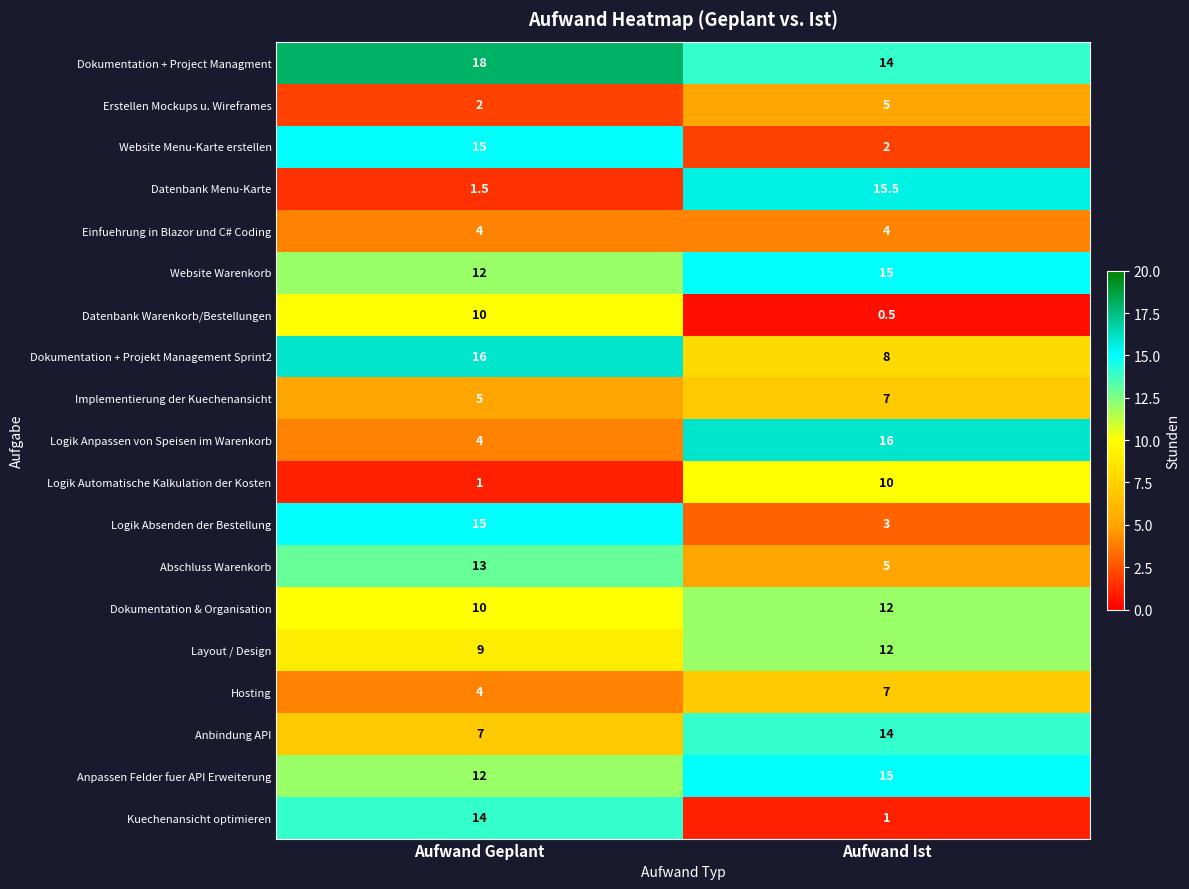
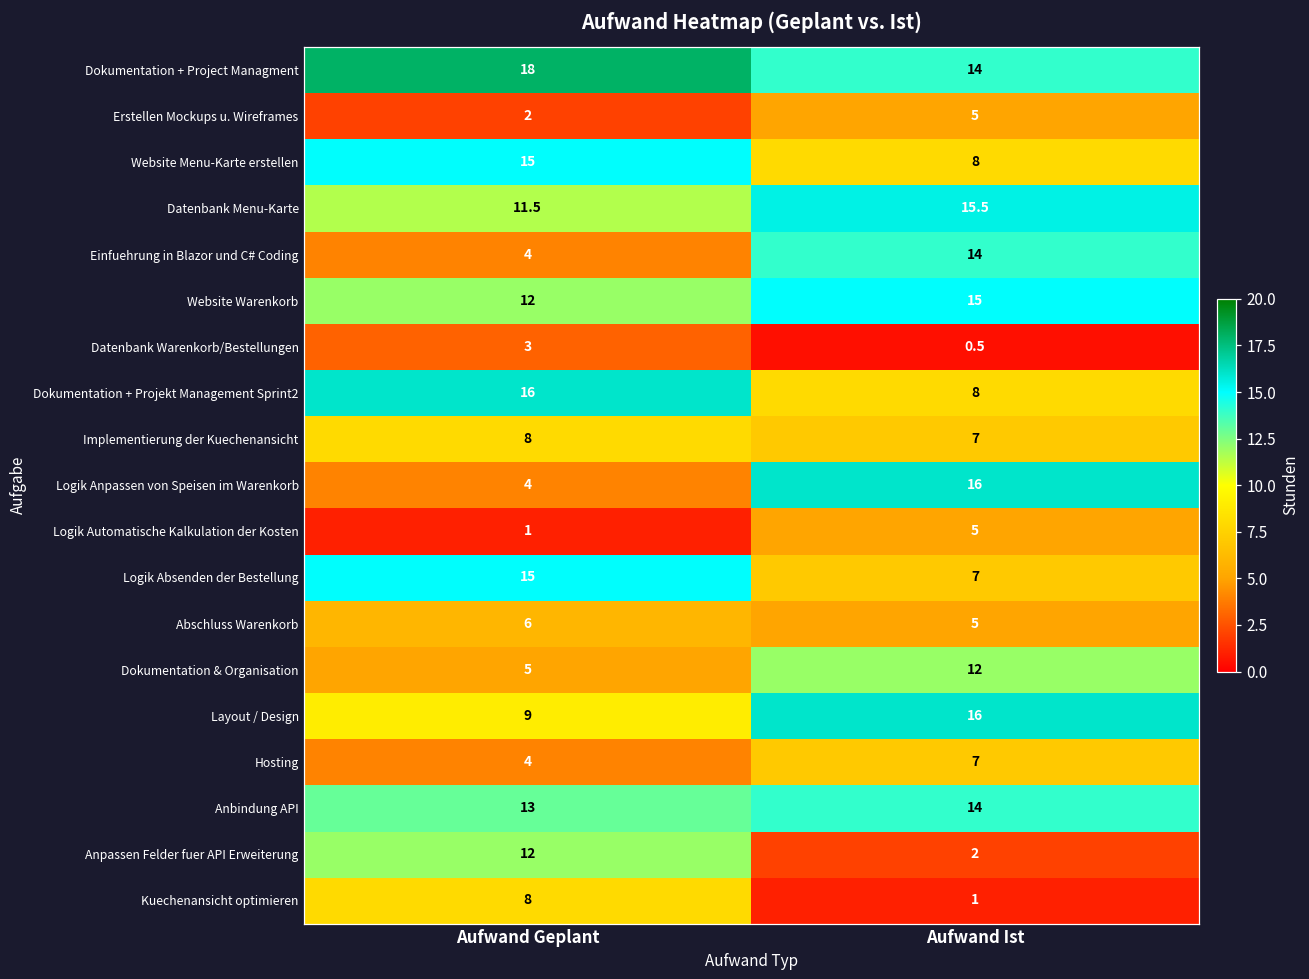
Website Menu-Karte erstellen, Aufwand Ist: 2 -> 8
Datenbank Menu-Karte, Aufwand Geplant: 1.5 -> 11.5
Einfuehrung in Blazor und C# Coding, Aufwand Ist: 4 -> 14
Datenbank Warenkorb/Bestellungen, Aufwand Geplant: 10 -> 3
Implementierung der Kuechenansicht, Aufwand Geplant: 5 -> 8
Logik Automatische Kalkulation der Kosten, Aufwand Ist: 10 -> 5
Logik Absenden der Bestellung, Aufwand Ist: 3 -> 7
Abschluss Warenkorb, Aufwand Geplant: 13 -> 6
Dokumentation & Organisation, Aufwand Geplant: 10 -> 5
Layout / Design, Aufwand Ist: 12 -> 16
Anbindung API, Aufwand Geplant: 7 -> 13
Anpassen Felder fuer API Erweiterung, Aufwand Ist: 15 -> 2
Kuechenansicht optimieren, Aufwand Geplant: 14 -> 8
